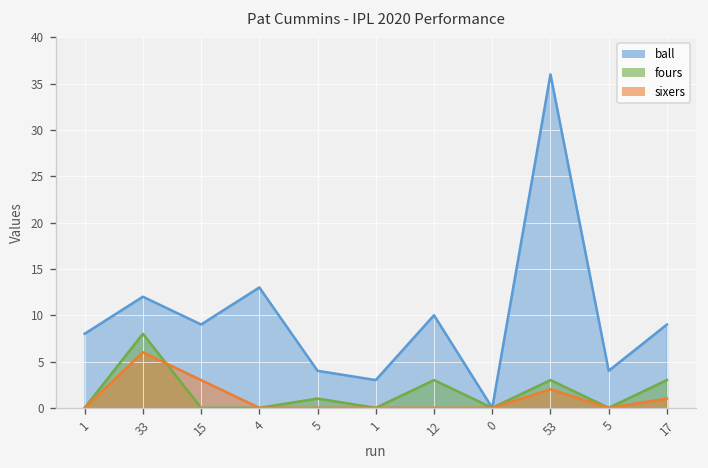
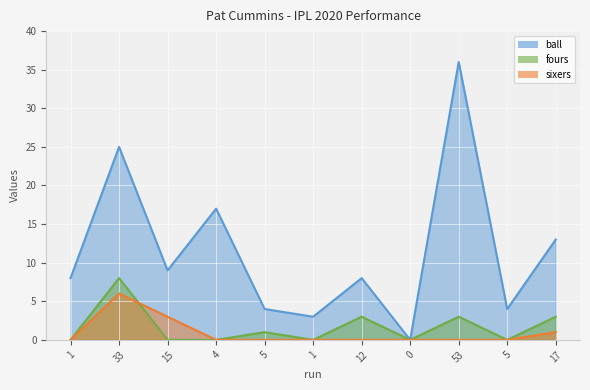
ball, 33: 12 -> 25
ball, 4: 13 -> 17
ball, 12: 10 -> 8
sixers, 53: 2 -> 0
ball, 17: 9 -> 13
